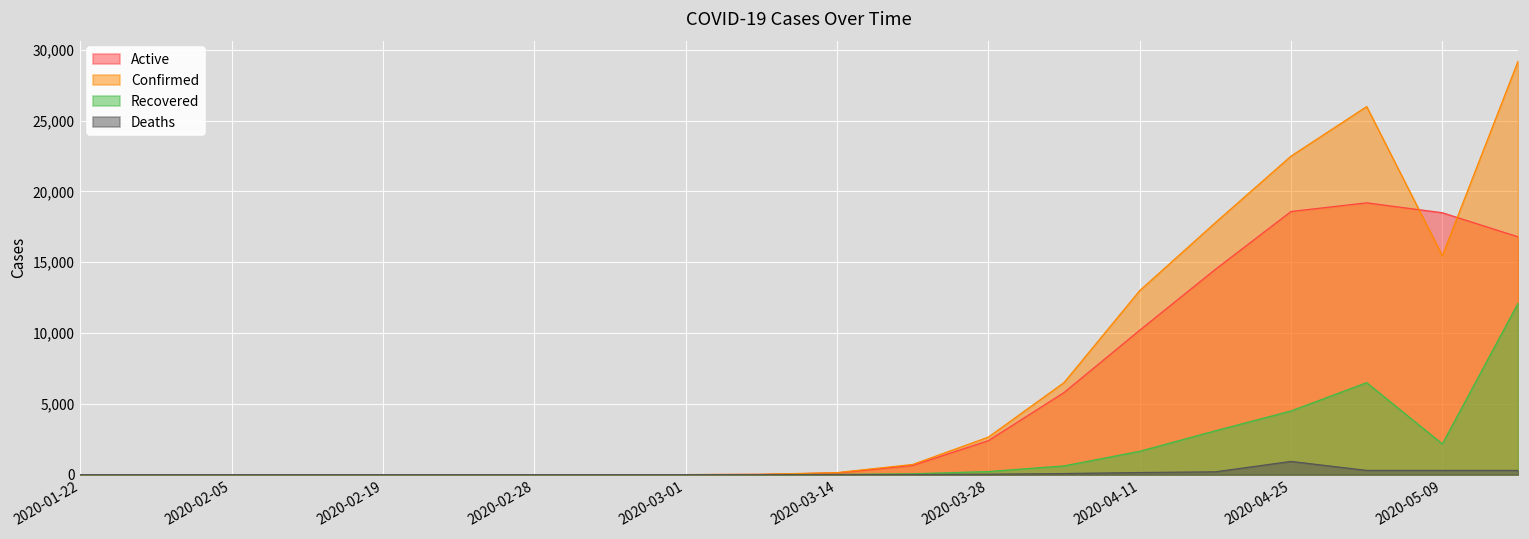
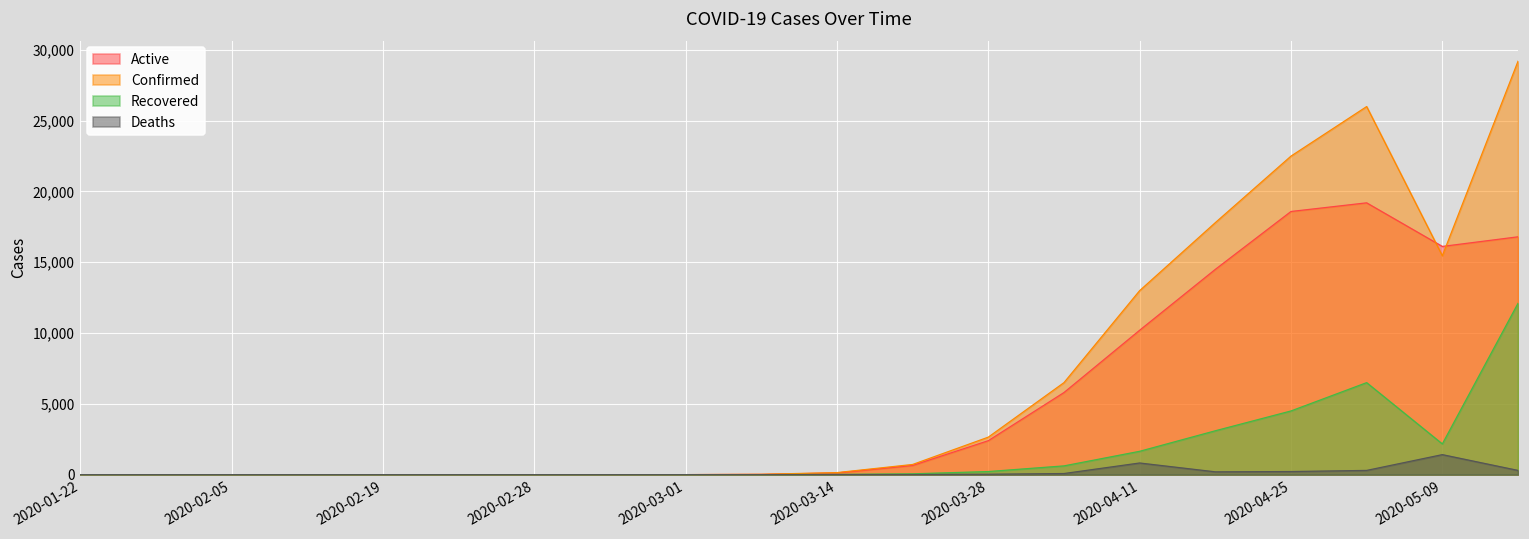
Deaths, 2020-04-11: 200 -> 800
Deaths, 2020-04-25: 900 -> 200
Active, 2020-05-09: 18,500 -> 16,100
Deaths, 2020-05-09: 300 -> 1,400
